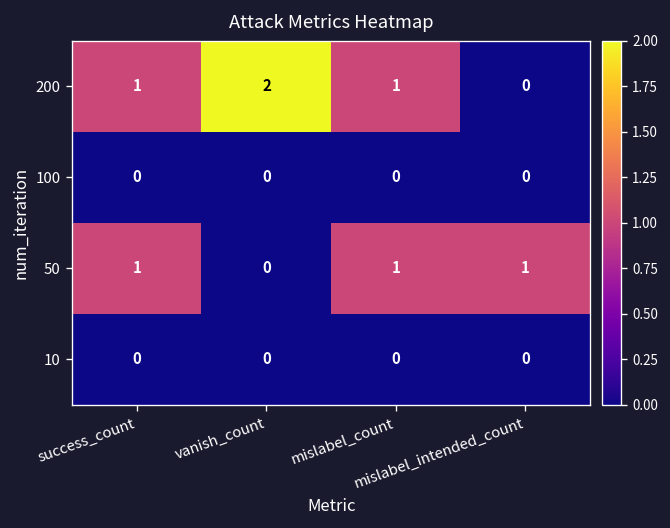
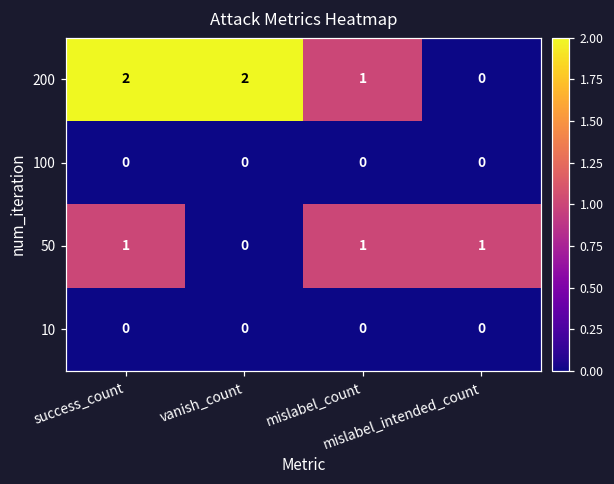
200, success_count: 1 -> 2
